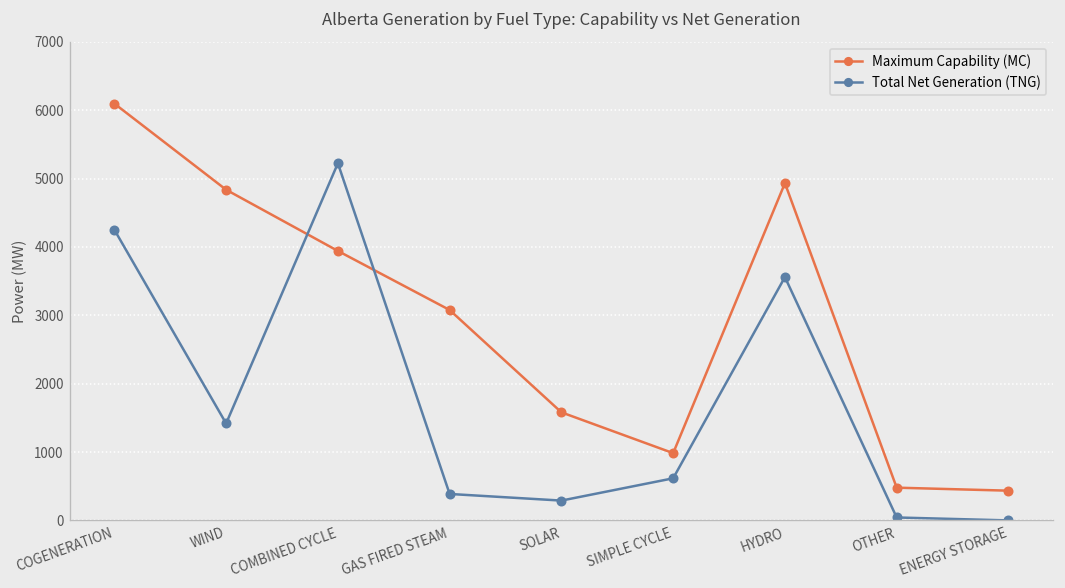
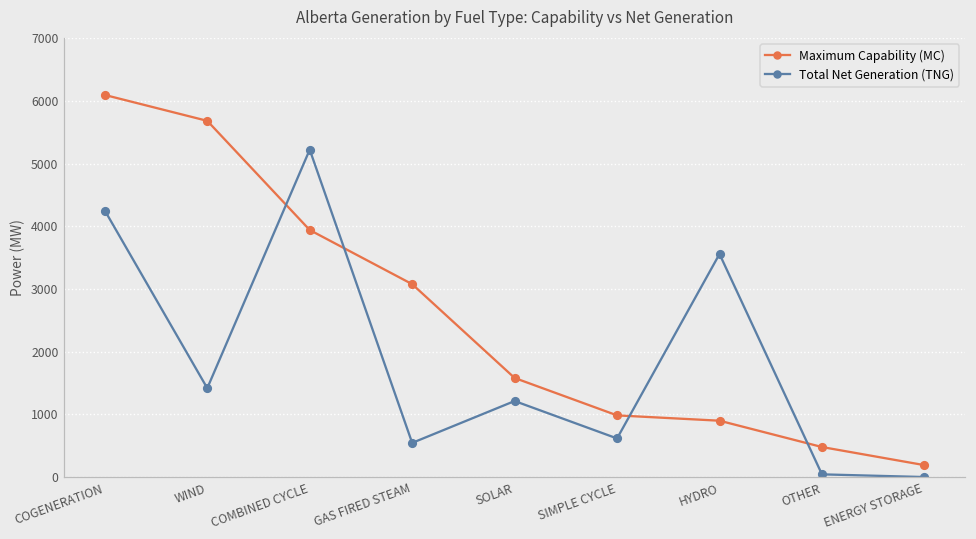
Maximum Capability (MC), WIND: 4800 -> 5700
Total Net Generation (TNG), GAS FIRED STEAM: 400 -> 500
Total Net Generation (TNG), SOLAR: 300 -> 1200
Maximum Capability (MC), HYDRO: 4900 -> 900
Maximum Capability (MC), ENERGY STORAGE: 400 -> 200
